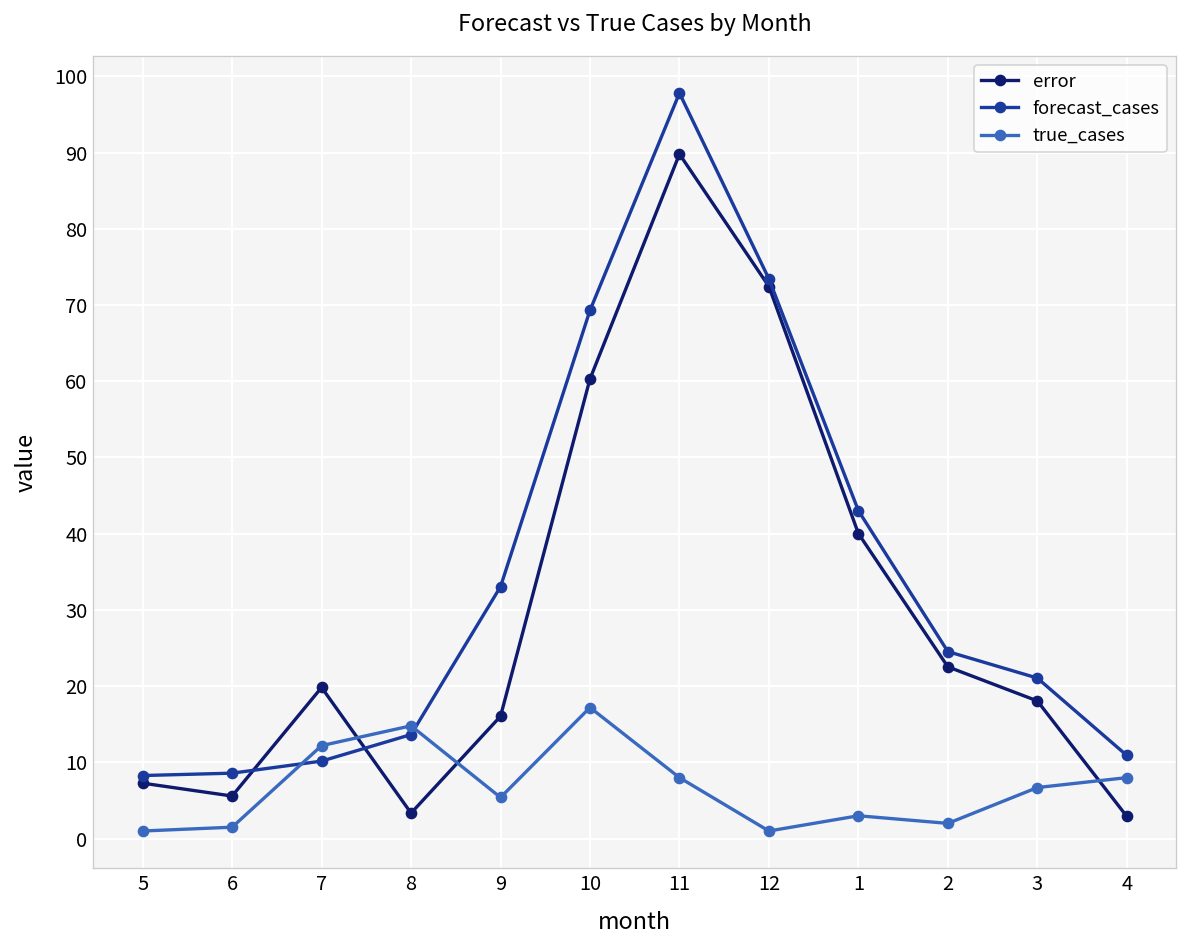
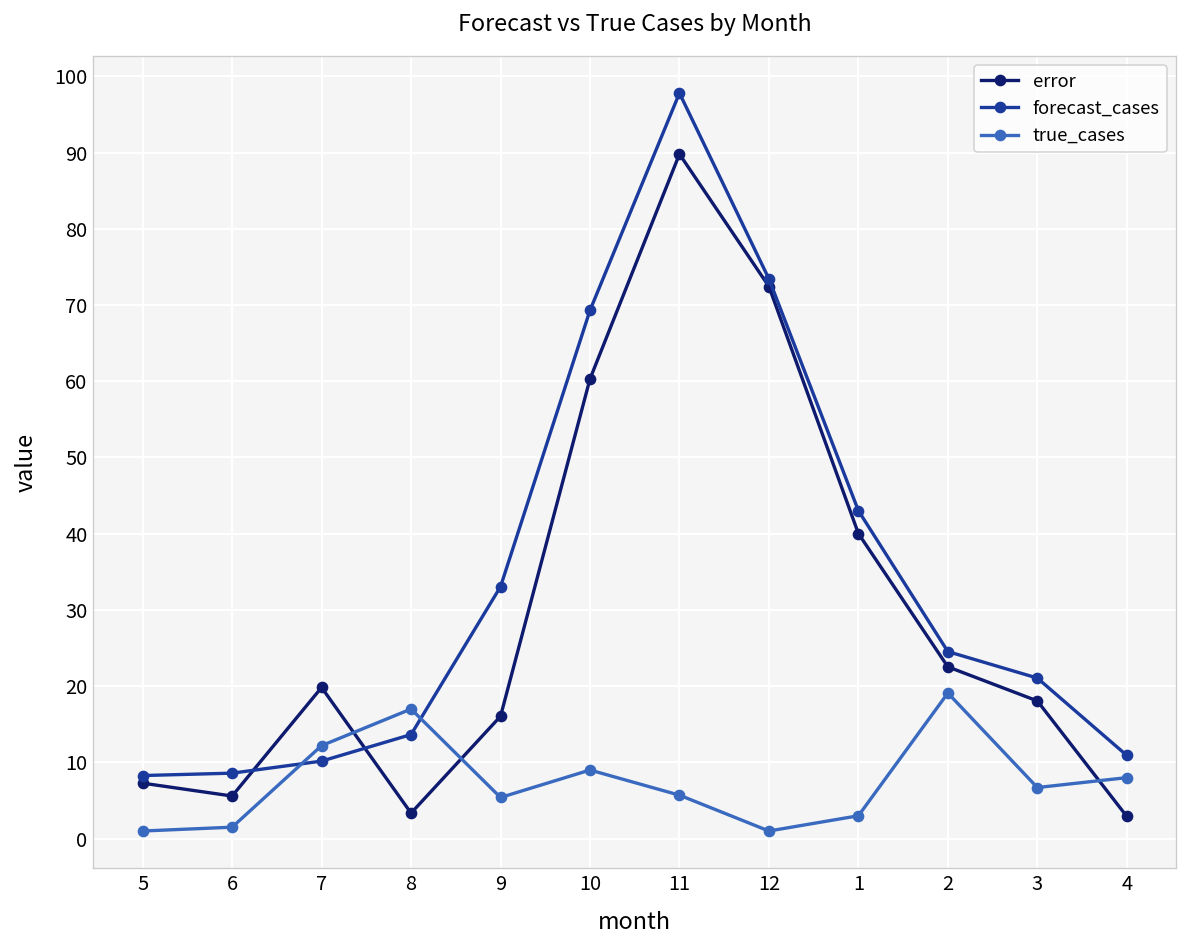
true_cases, 8: 15 -> 17
true_cases, 10: 17 -> 9
true_cases, 11: 8 -> 6
true_cases, 2: 2 -> 19
